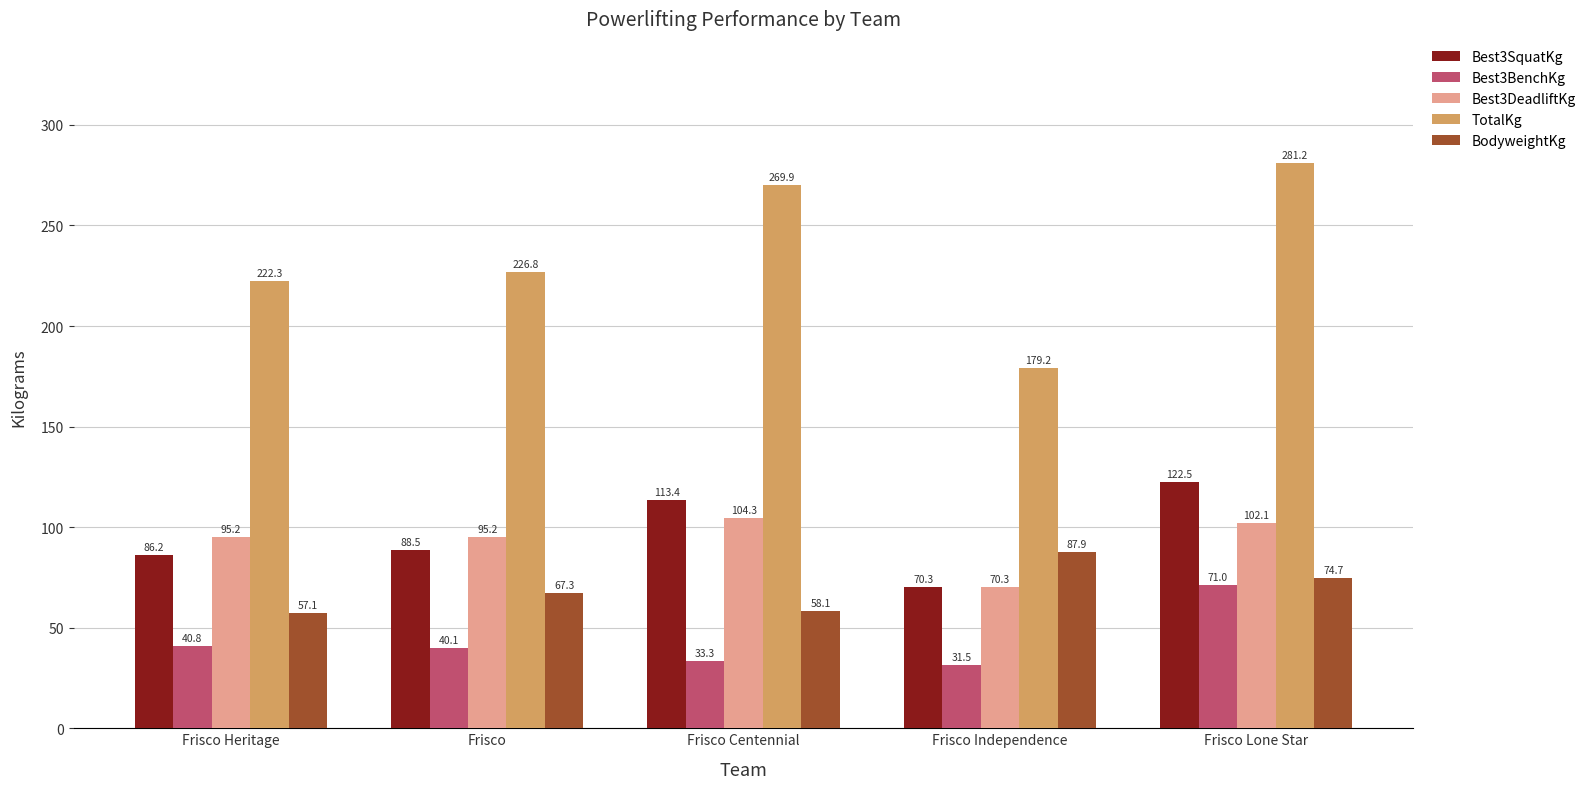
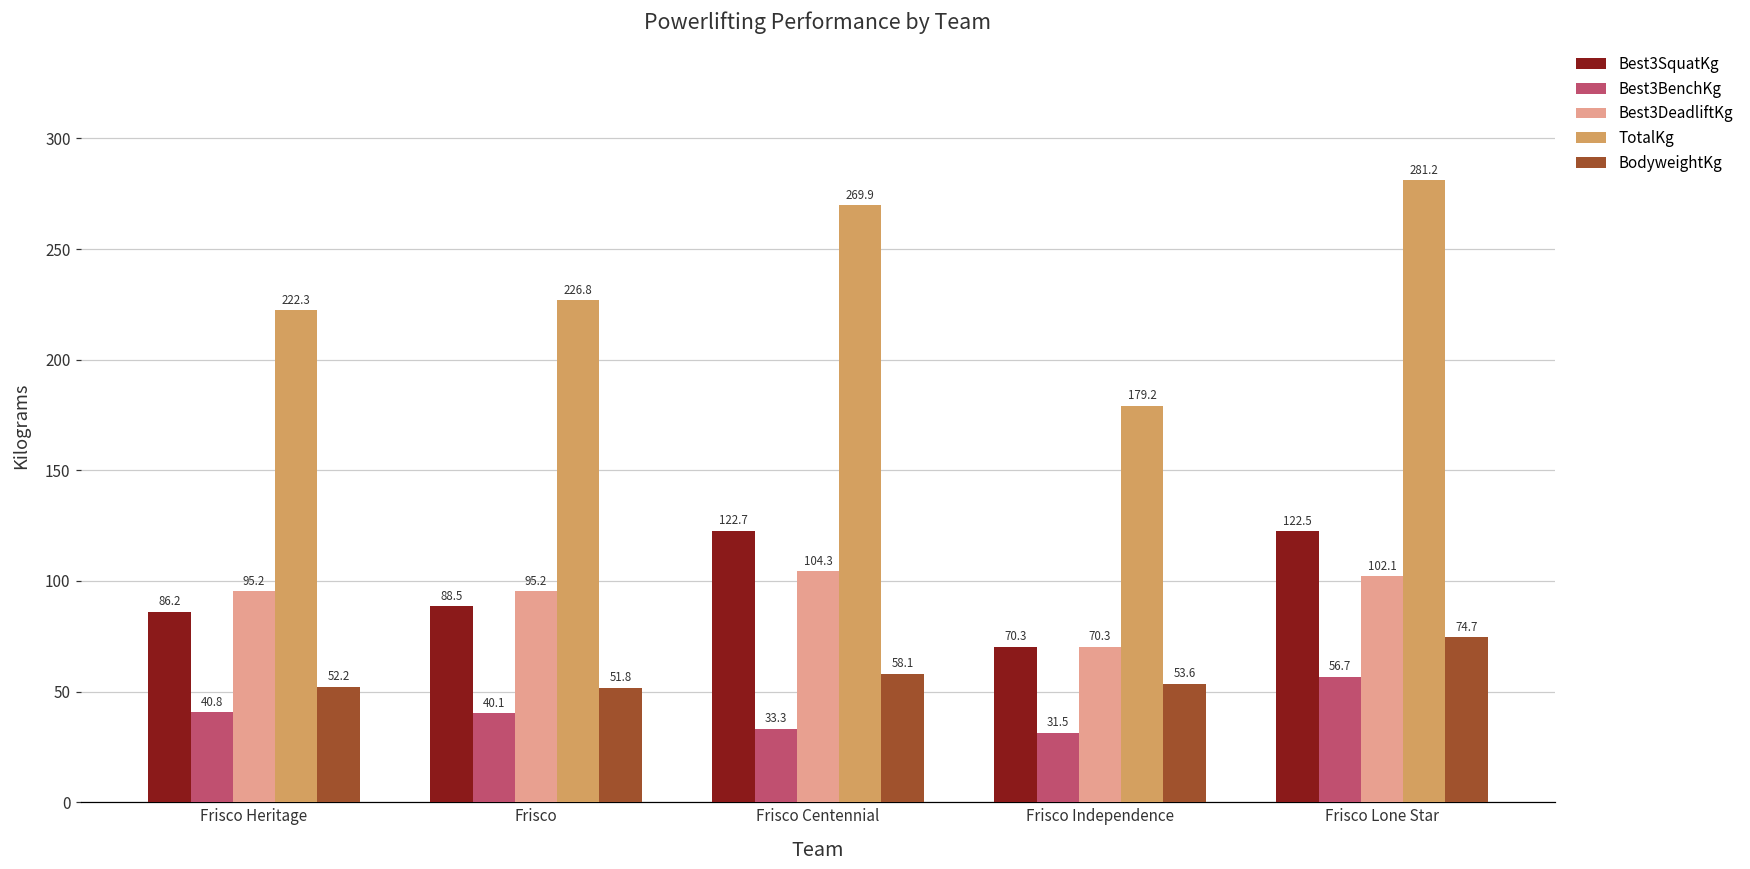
BodyweightKg, Frisco Heritage: 57.1 -> 52.2
BodyweightKg, Frisco: 67.3 -> 51.8
Best3SquatKg, Frisco Centennial: 113.4 -> 122.7
BodyweightKg, Frisco Independence: 87.9 -> 53.6
Best3BenchKg, Frisco Lone Star: 71.0 -> 56.7
